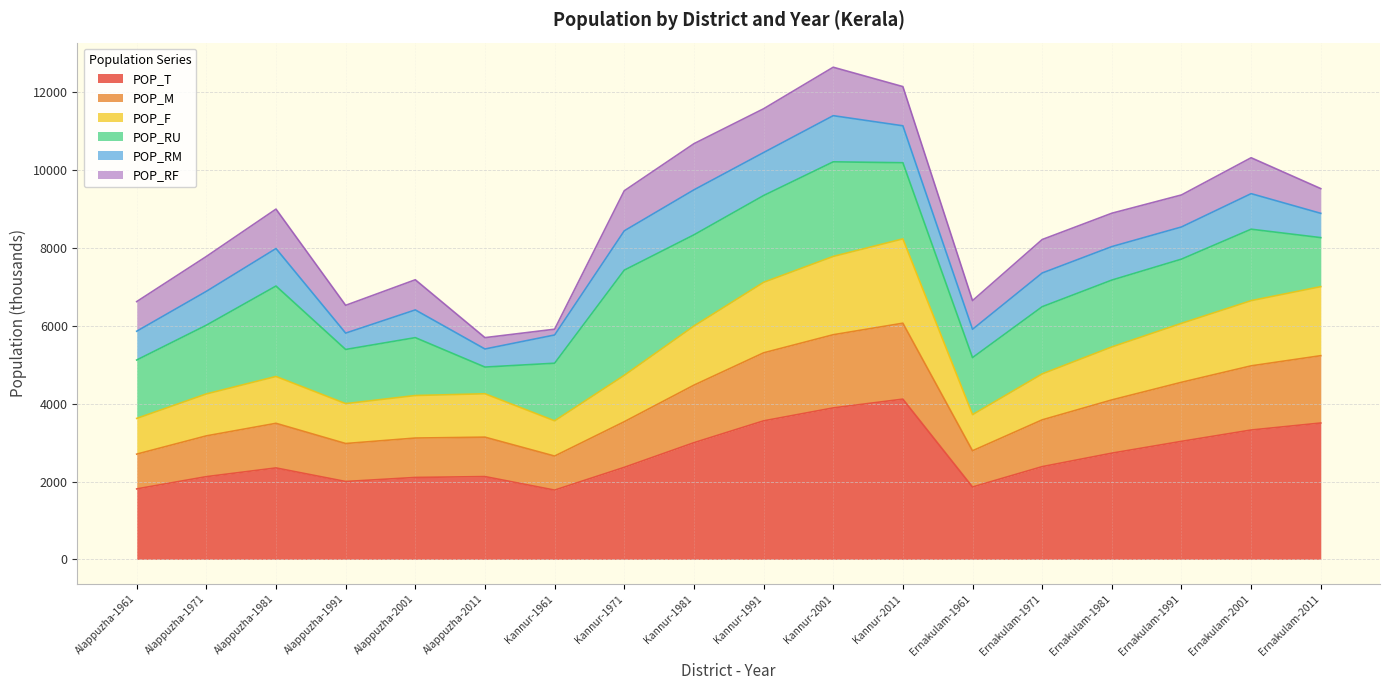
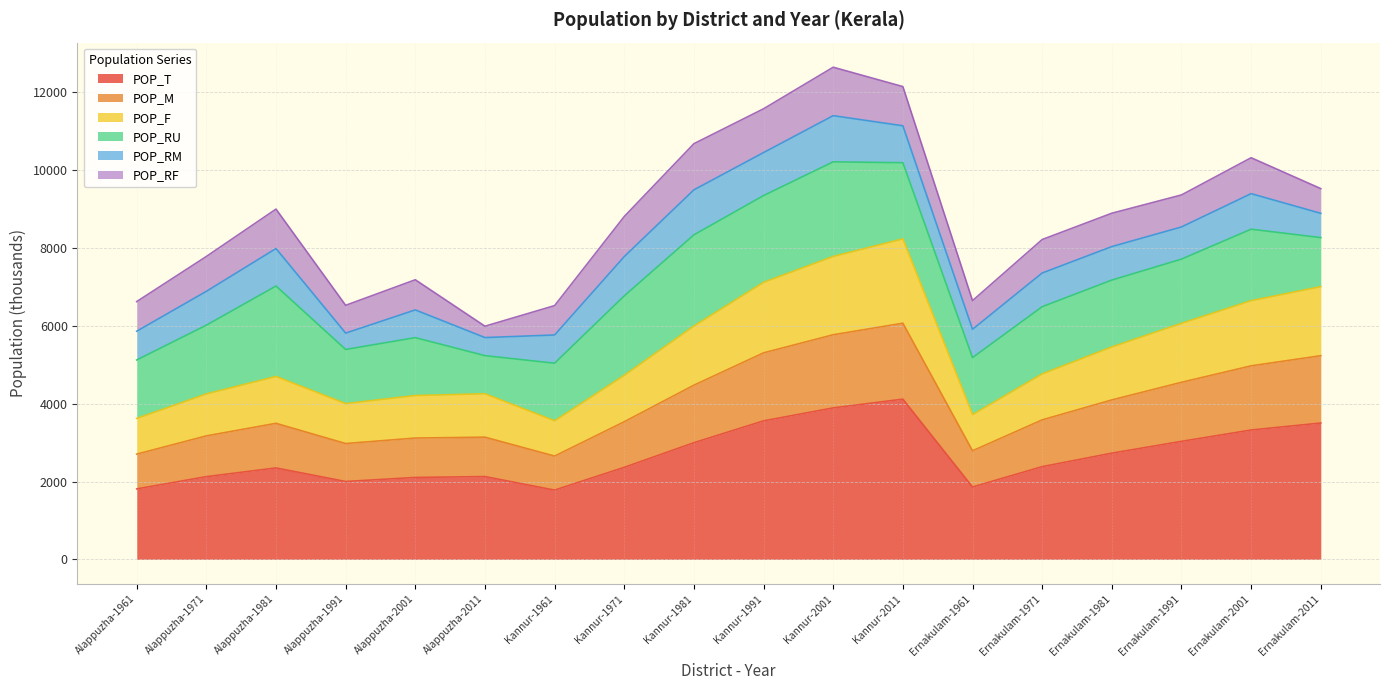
POP_RU, Alappuzha-2011: 700 -> 1000
POP_RF, Kannur-1961: 100 -> 800
POP_RU, Kannur-1971: 2700 -> 2000
